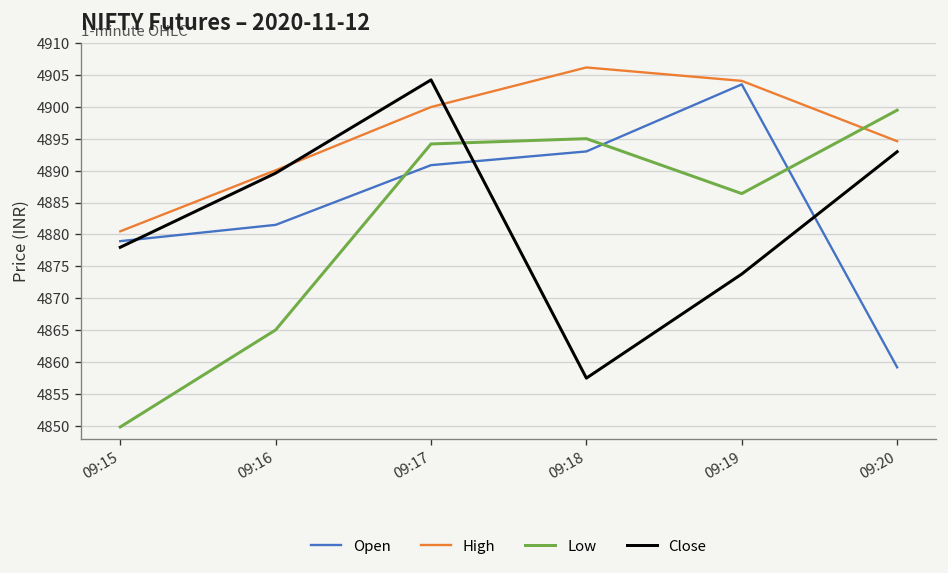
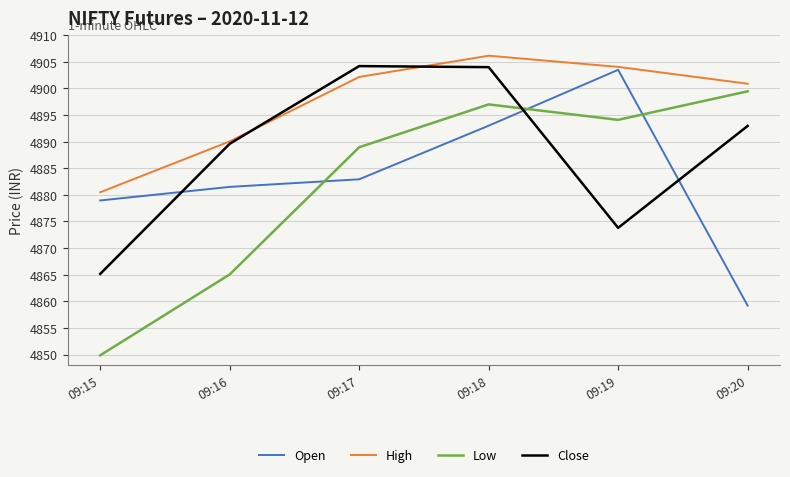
Close, 09:15: 4878 -> 4865
Open, 09:17: 4891 -> 4883
High, 09:17: 4900 -> 4902
Low, 09:17: 4894 -> 4889
Low, 09:18: 4895 -> 4897
Close, 09:18: 4858 -> 4904
Low, 09:19: 4886 -> 4894
High, 09:20: 4895 -> 4901
